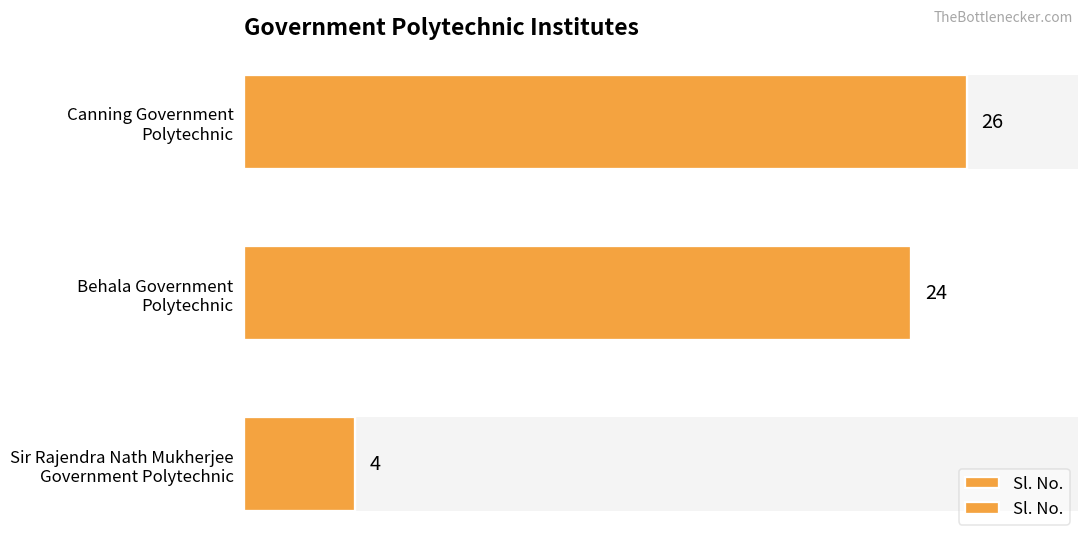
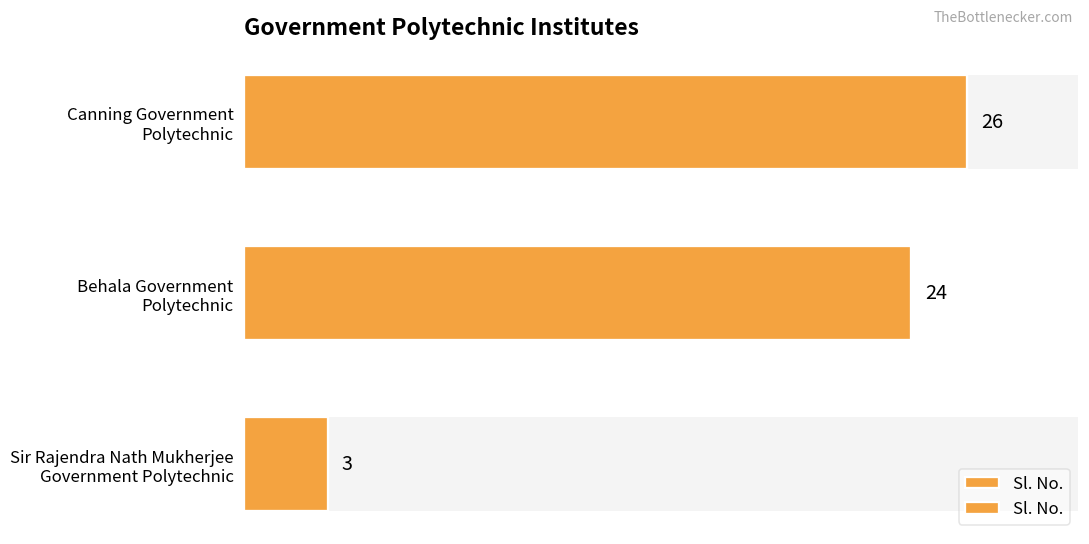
Sl. No., Sir Rajendra Nath Mukherjee Government Polytechnic: 4 -> 3
